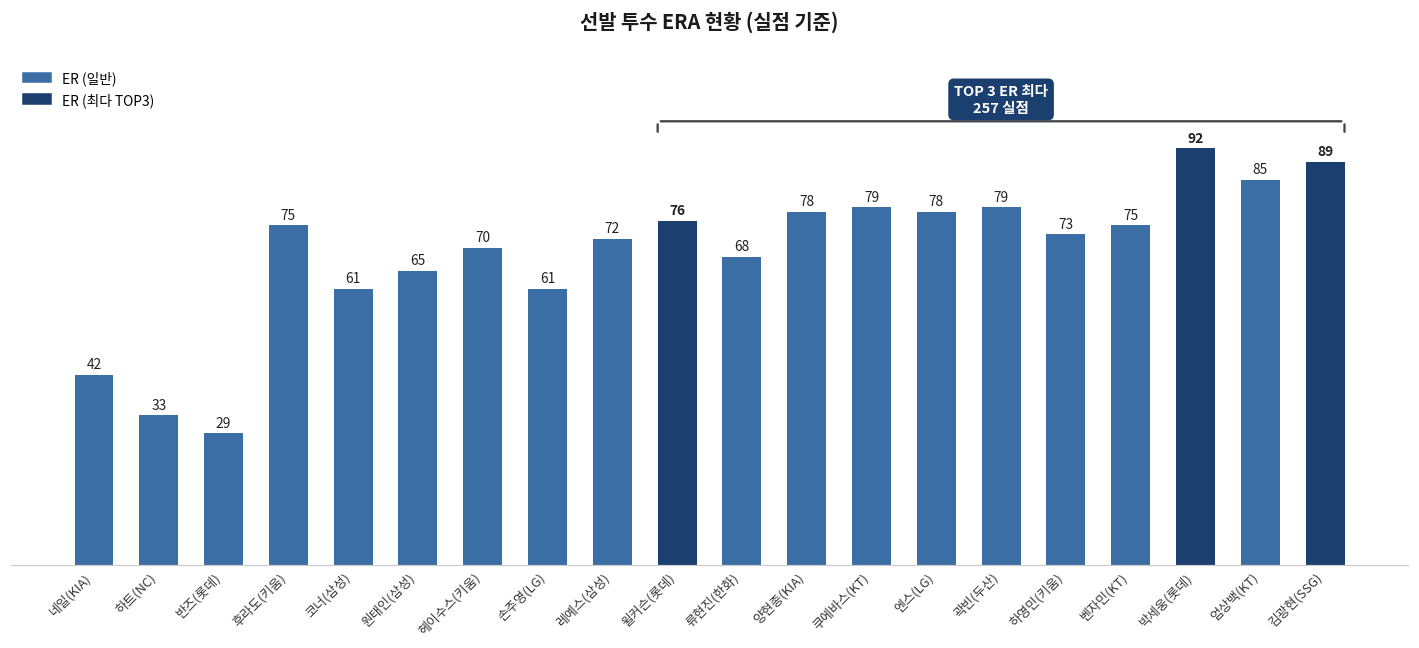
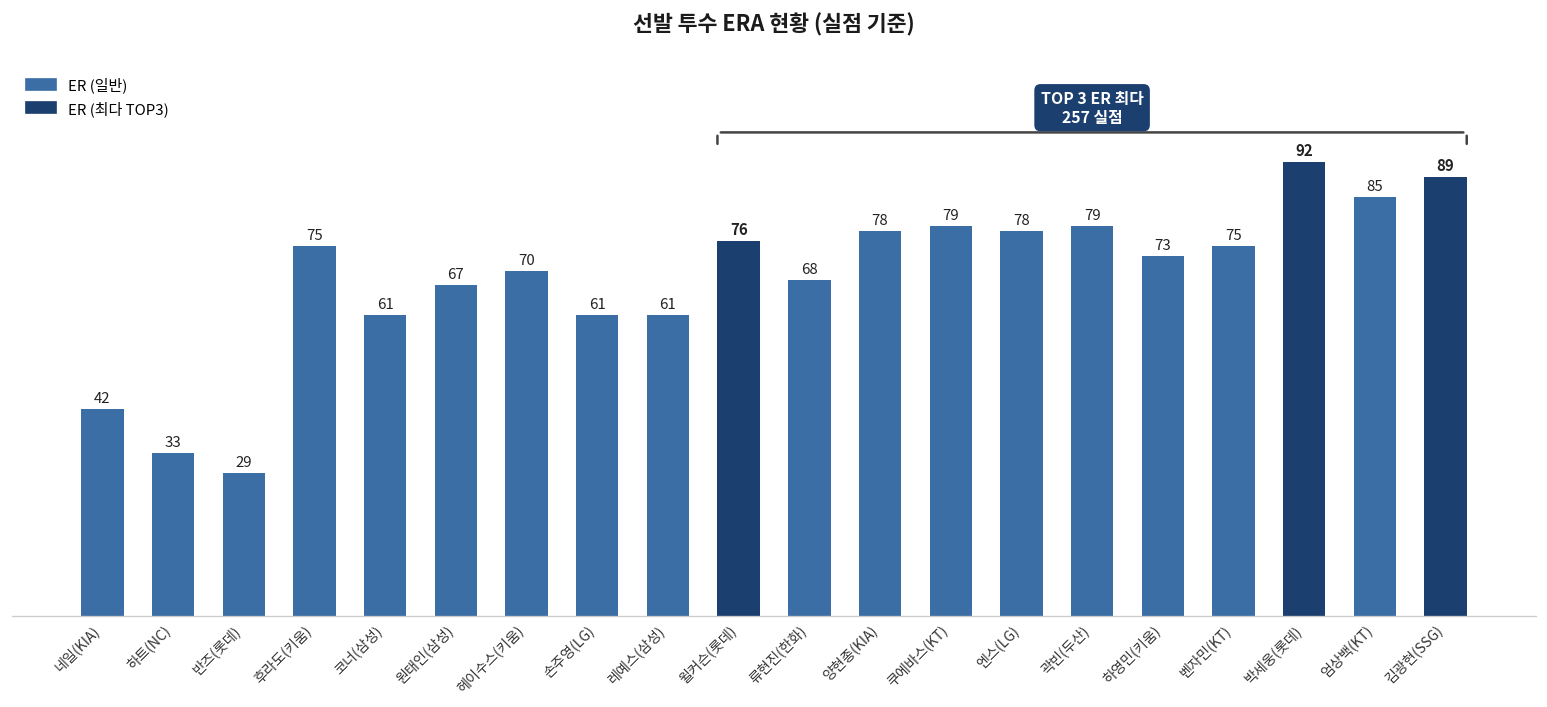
원태인(삼성): 65 -> 67
레예스(삼성): 72 -> 61
